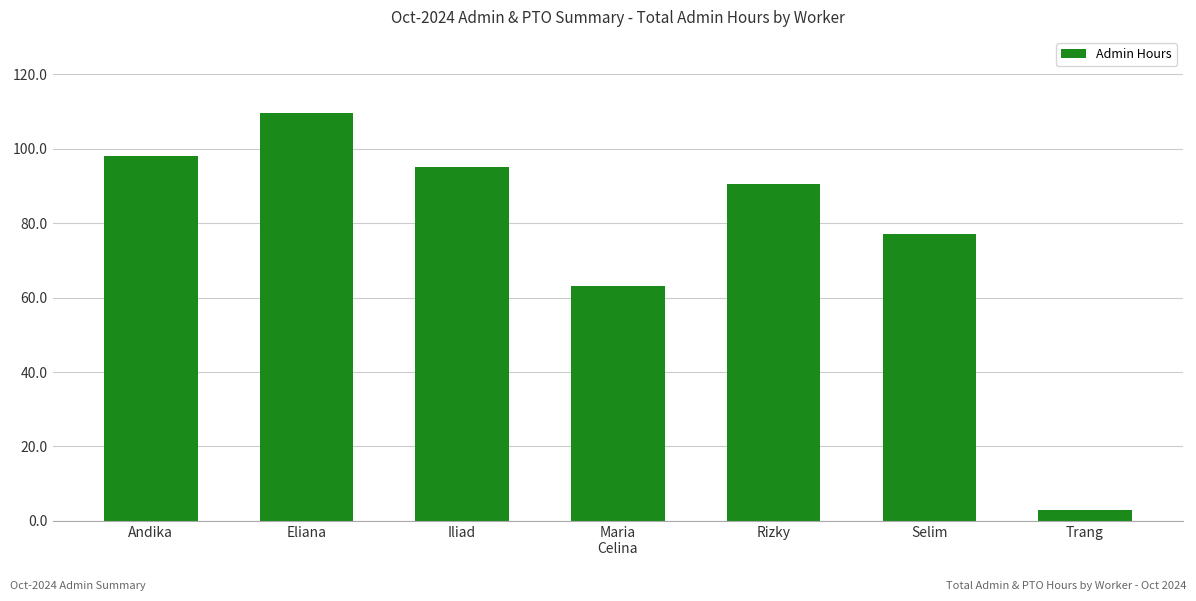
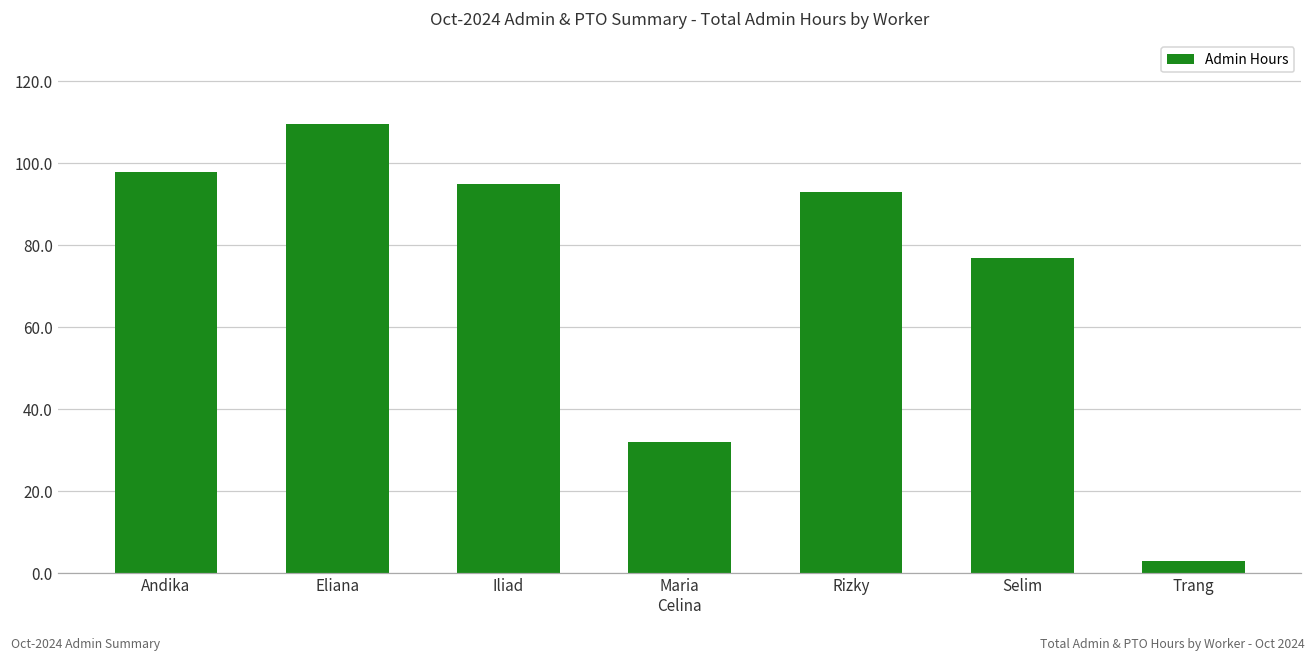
Maria Celina: 63 -> 32
Rizky: 91 -> 93
